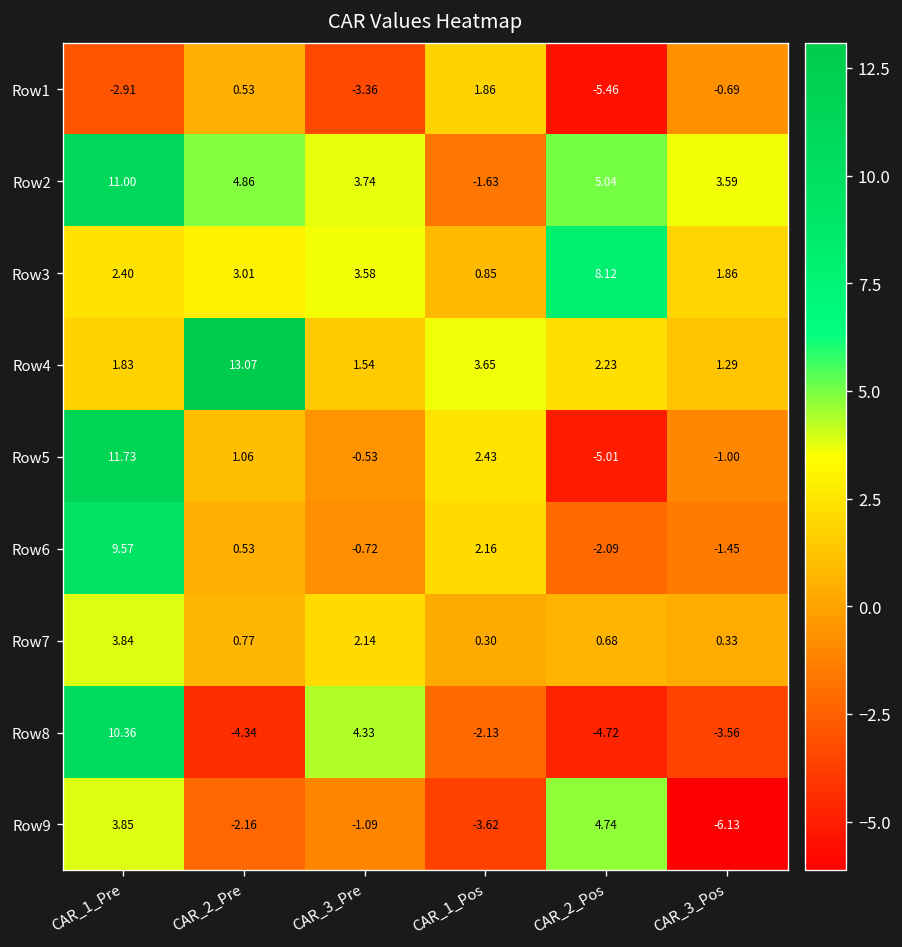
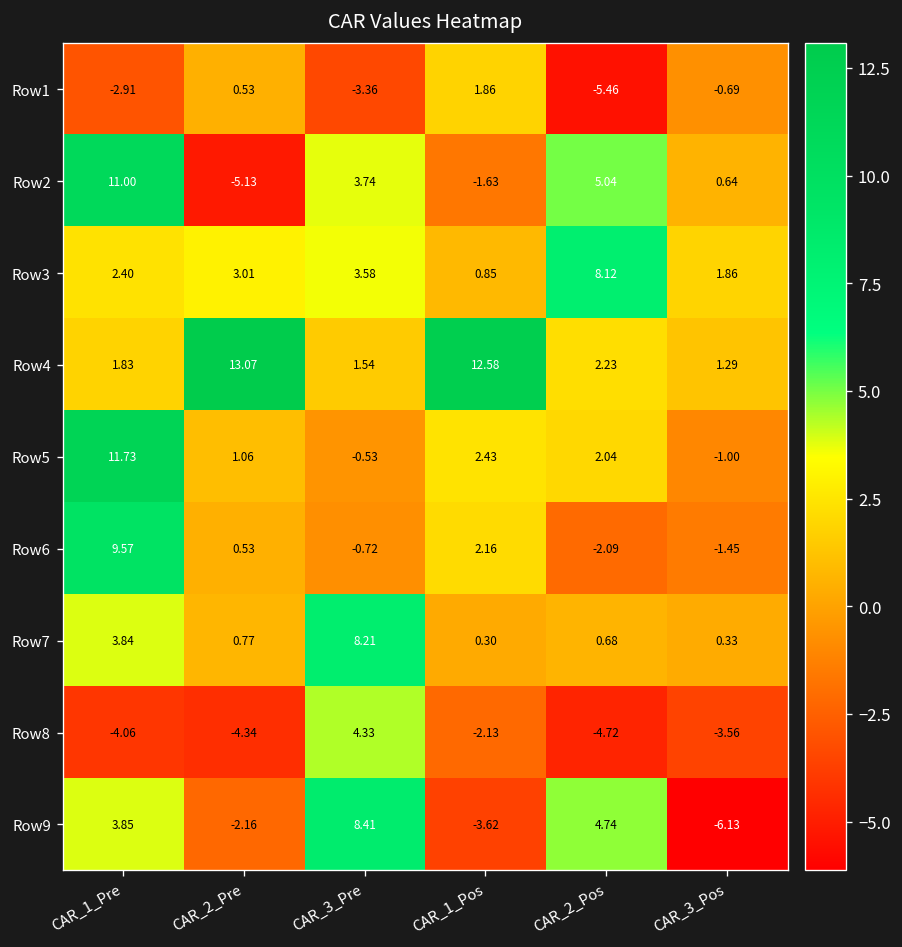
Row2, CAR_2_Pre: 4.86 -> -5.13
Row2, CAR_3_Pos: 3.59 -> 0.64
Row4, CAR_1_Pos: 3.65 -> 12.58
Row5, CAR_2_Pos: -5.01 -> 2.04
Row7, CAR_3_Pre: 2.14 -> 8.21
Row8, CAR_1_Pre: 10.36 -> -4.06
Row9, CAR_3_Pre: -1.09 -> 8.41
